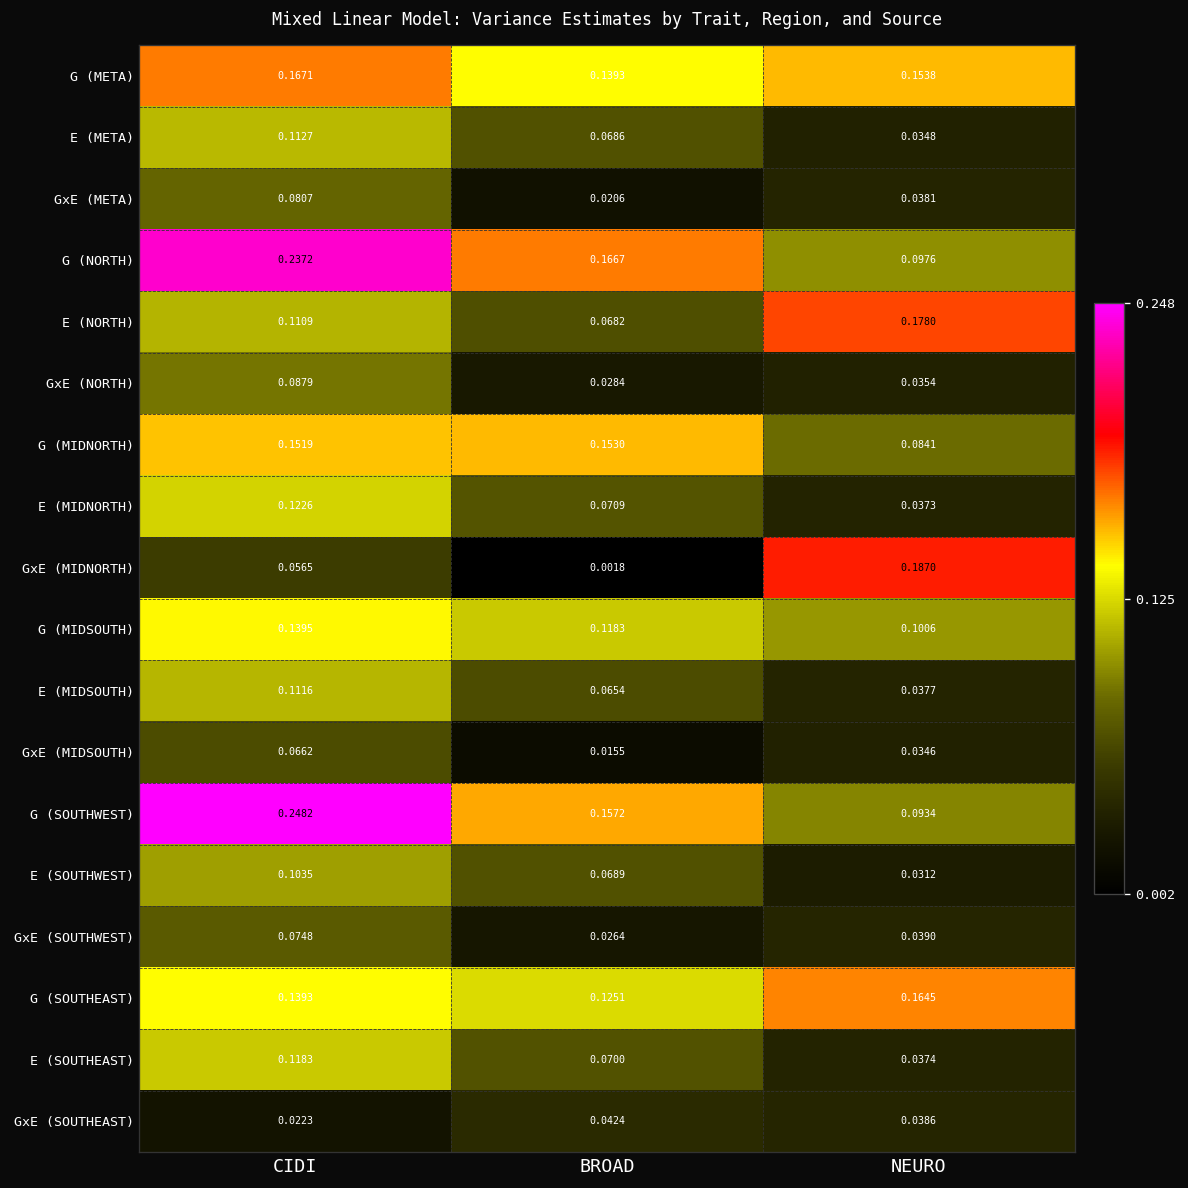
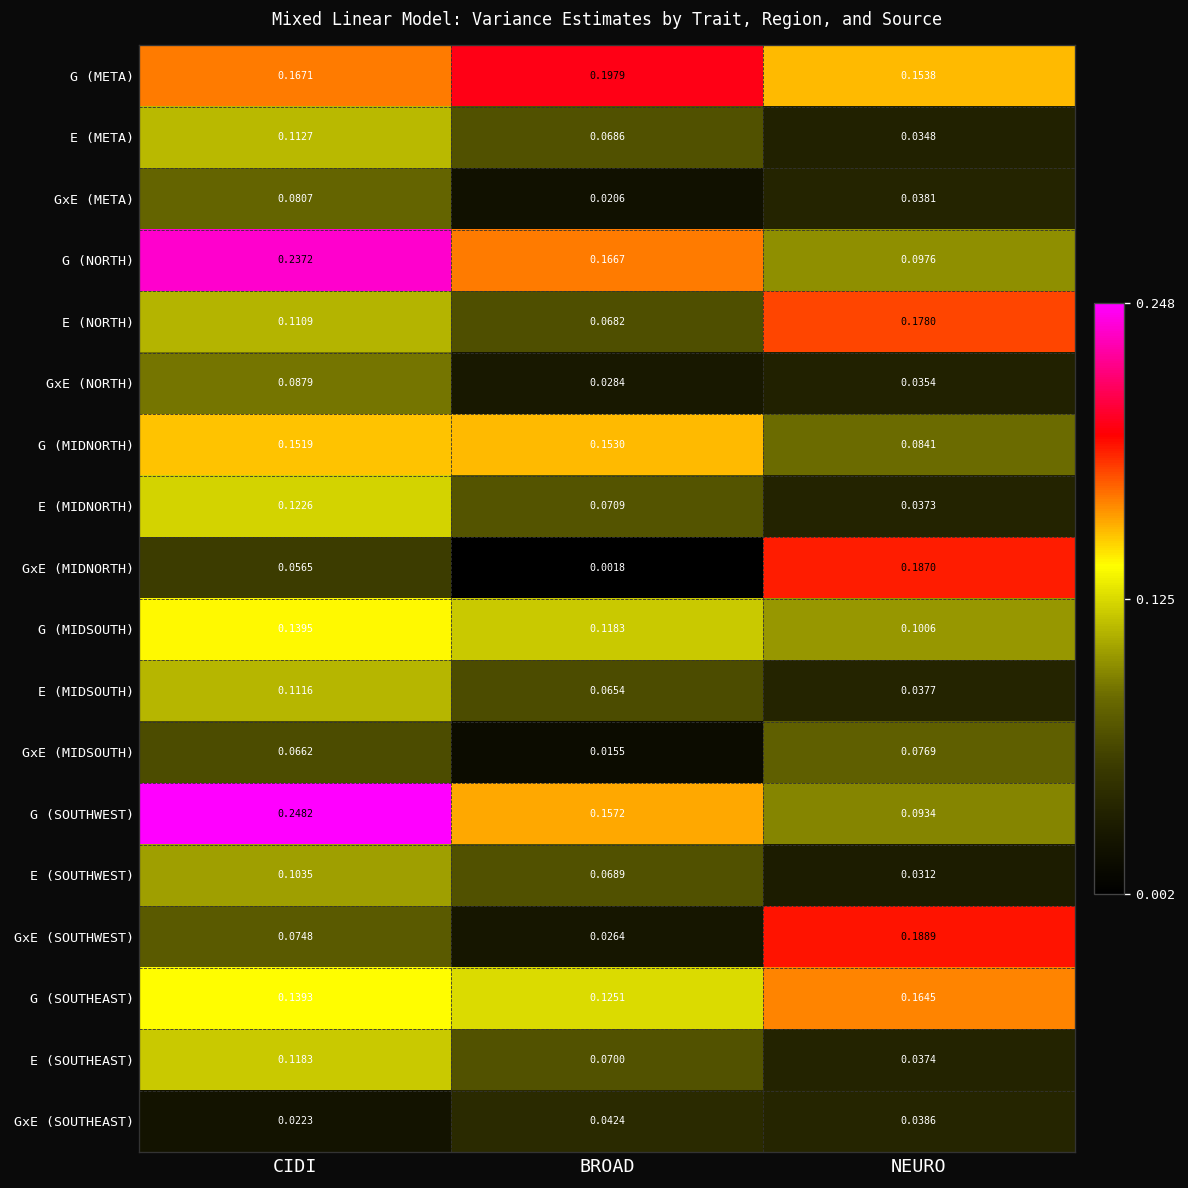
G (META), BROAD: 0.1393 -> 0.1979
GxE (MIDSOUTH), NEURO: 0.0346 -> 0.0769
GxE (SOUTHWEST), NEURO: 0.0390 -> 0.1889
